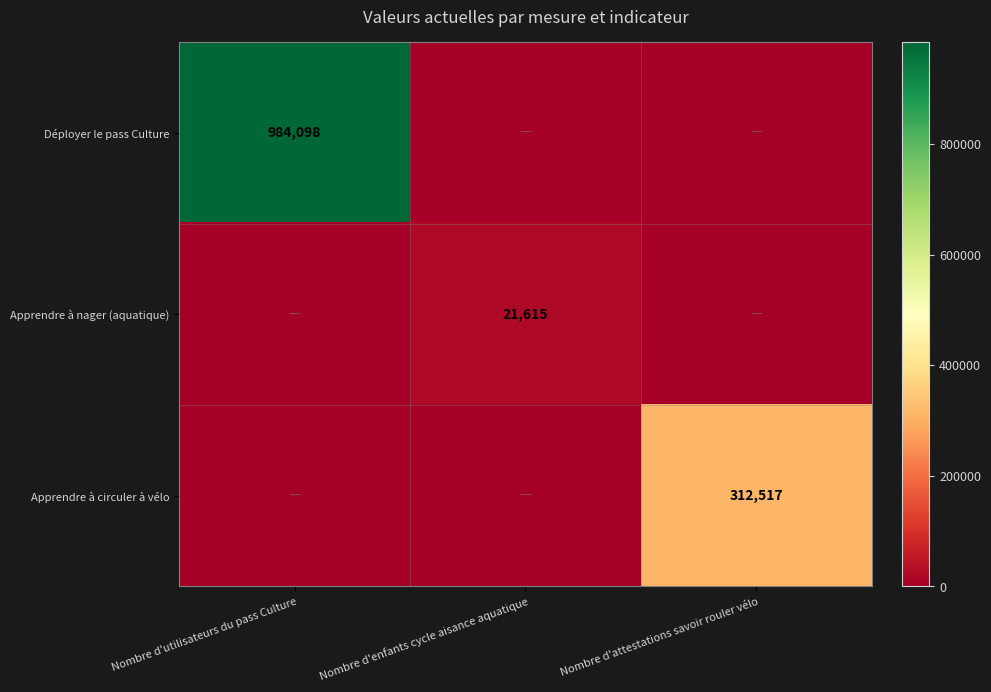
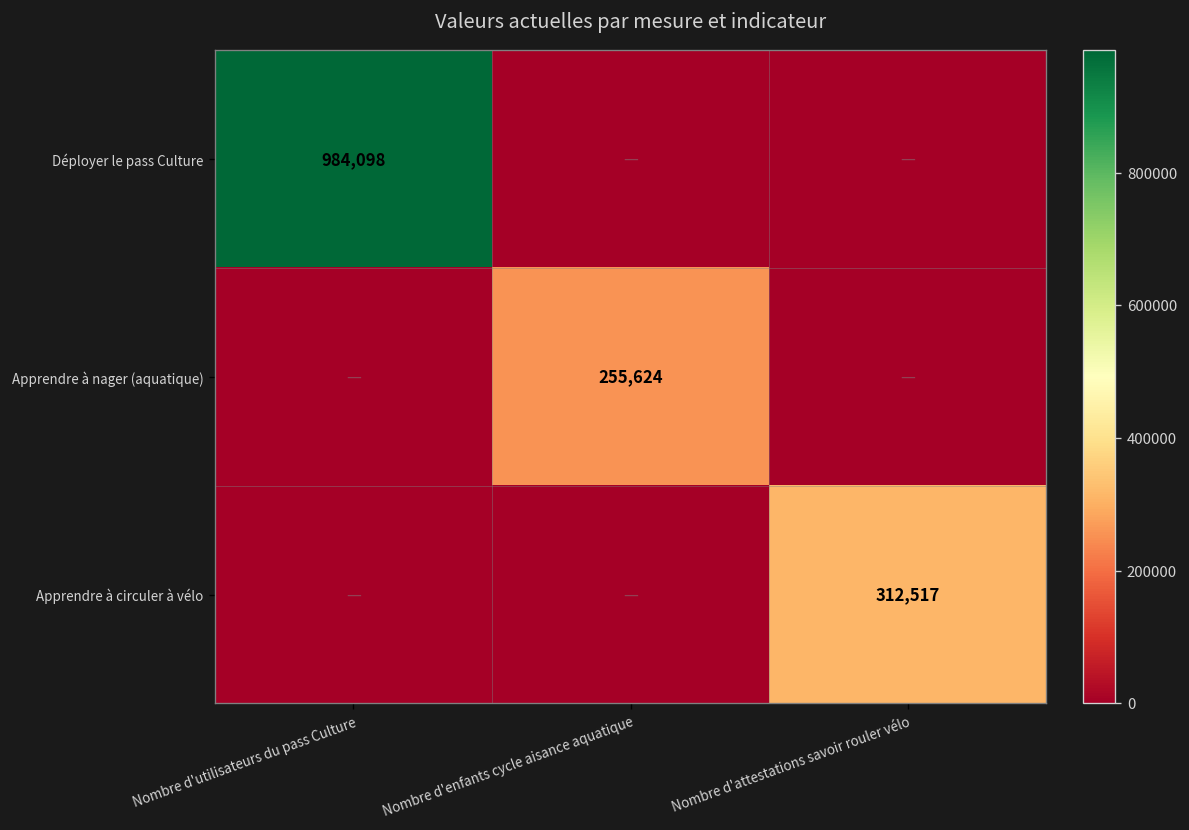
Apprendre à nager (aquatique), Nombre d'enfants cycle aisance aquatique: 21,615 -> 255,624
